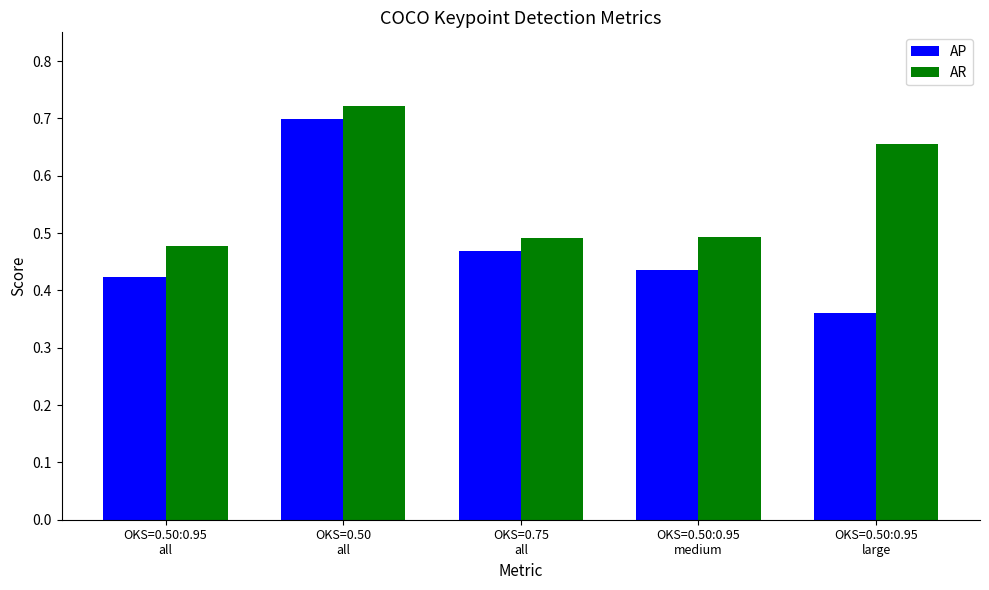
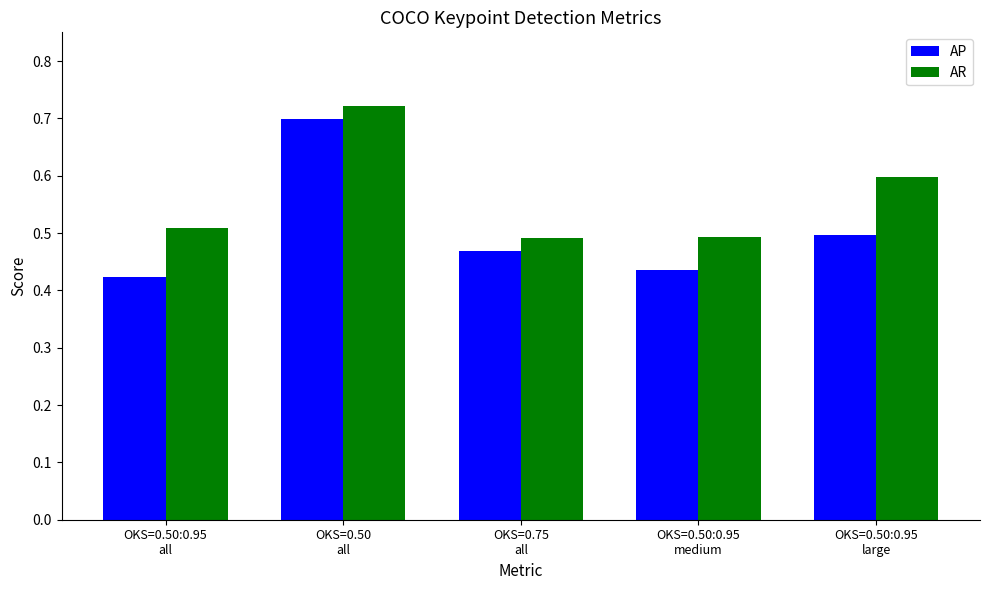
AR, OKS=0.50:0.95 all: 0.48 -> 0.51
AP, OKS=0.50:0.95 large: 0.36 -> 0.50
AR, OKS=0.50:0.95 large: 0.66 -> 0.60
